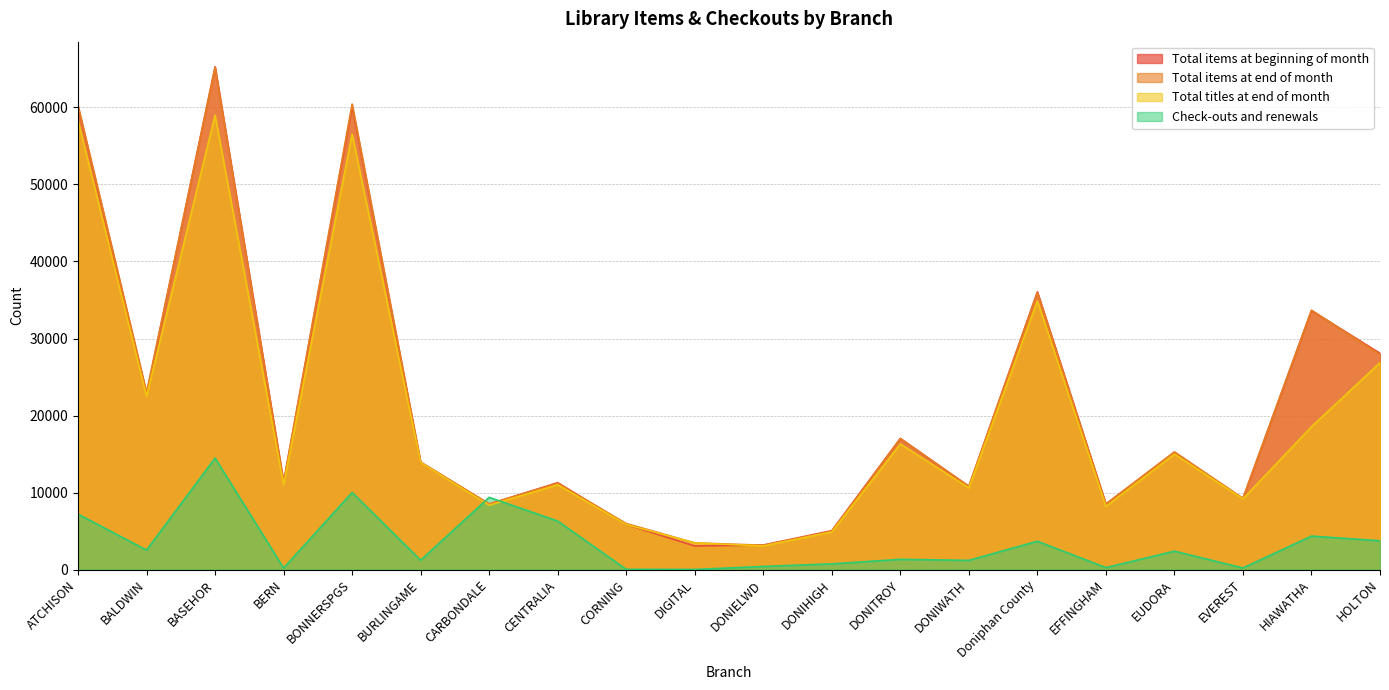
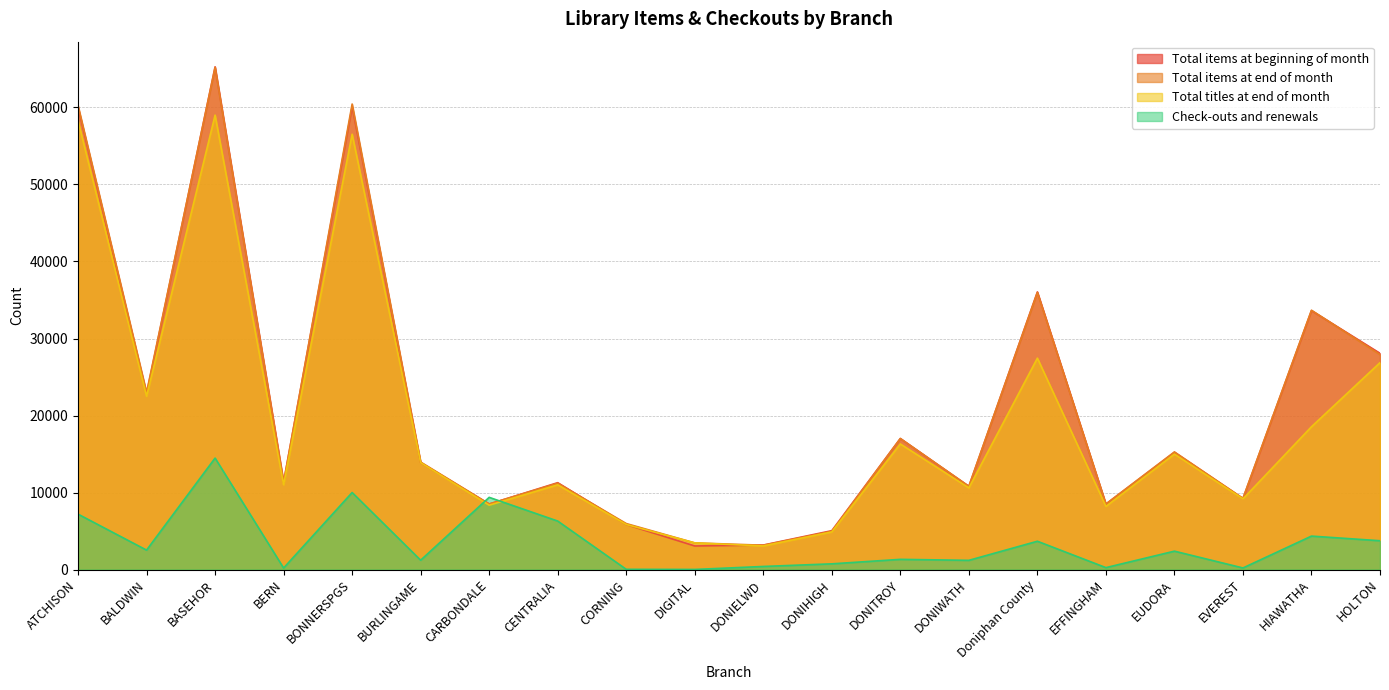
Total titles at end of month, Doniphan County: 35000 -> 27000
